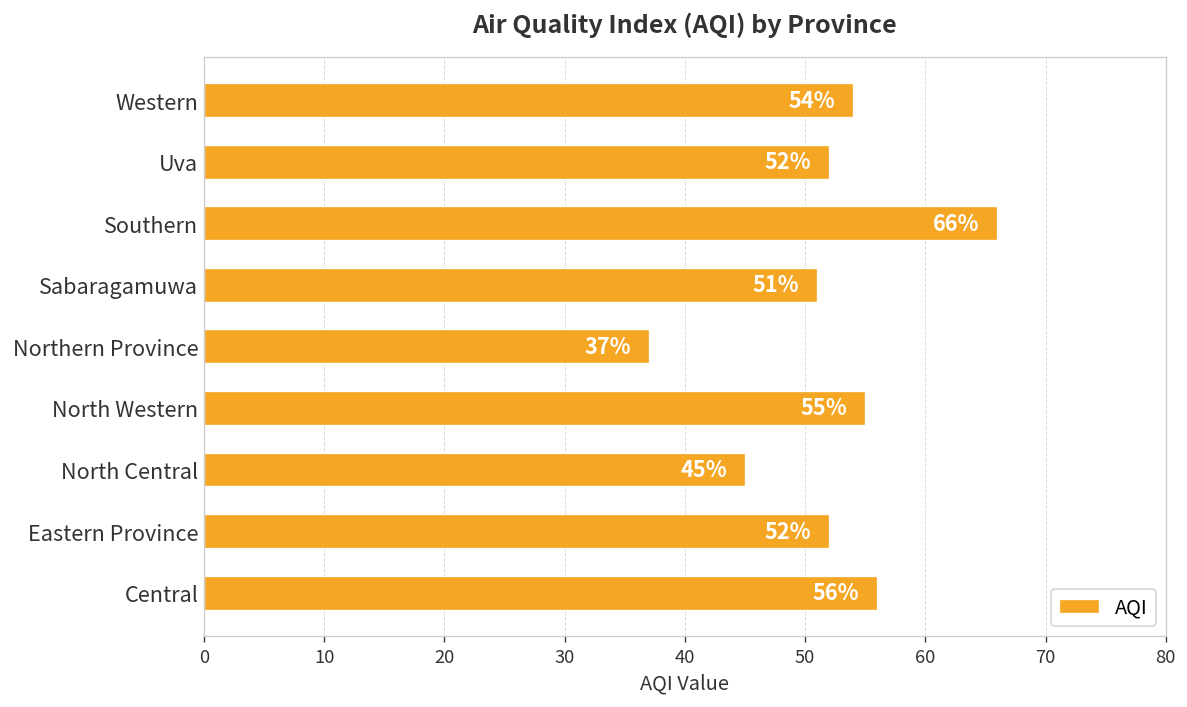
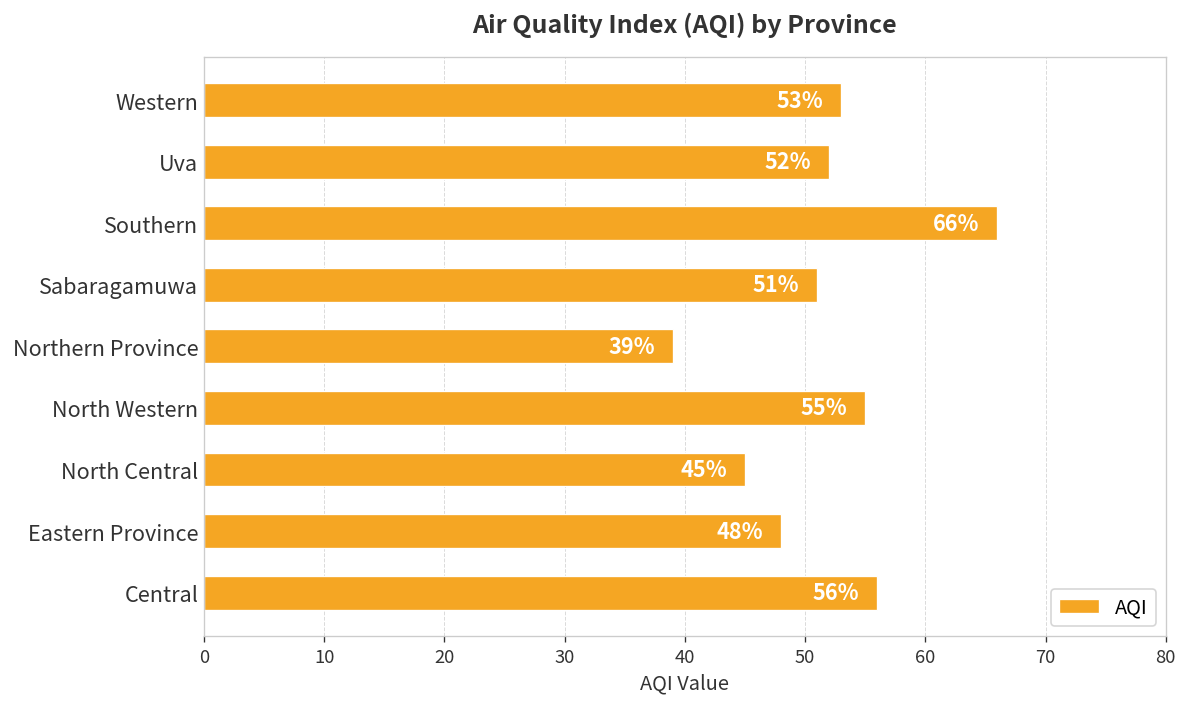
Western: 54% -> 53%
Northern Province: 37% -> 39%
Eastern Province: 52% -> 48%
